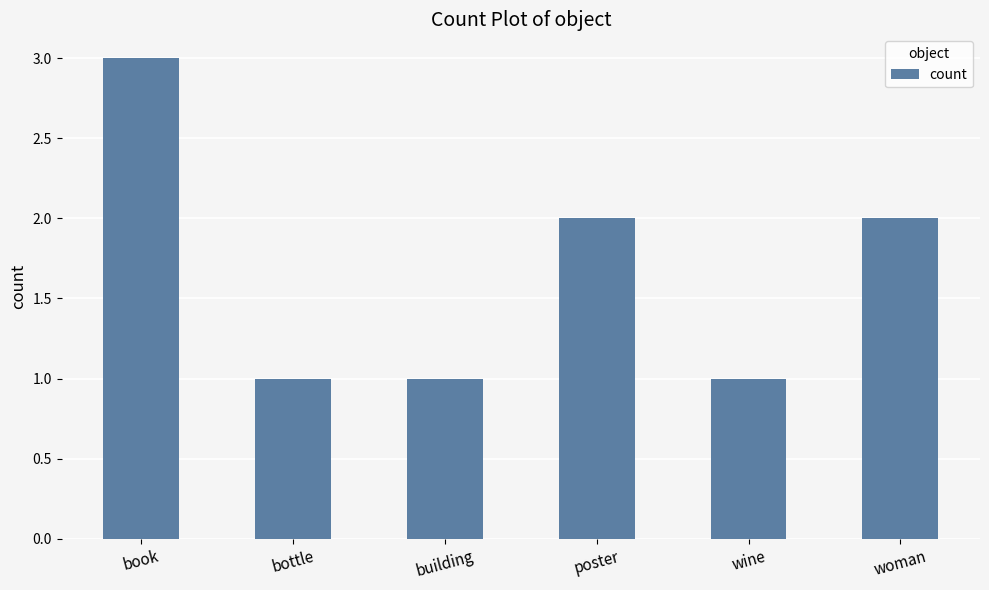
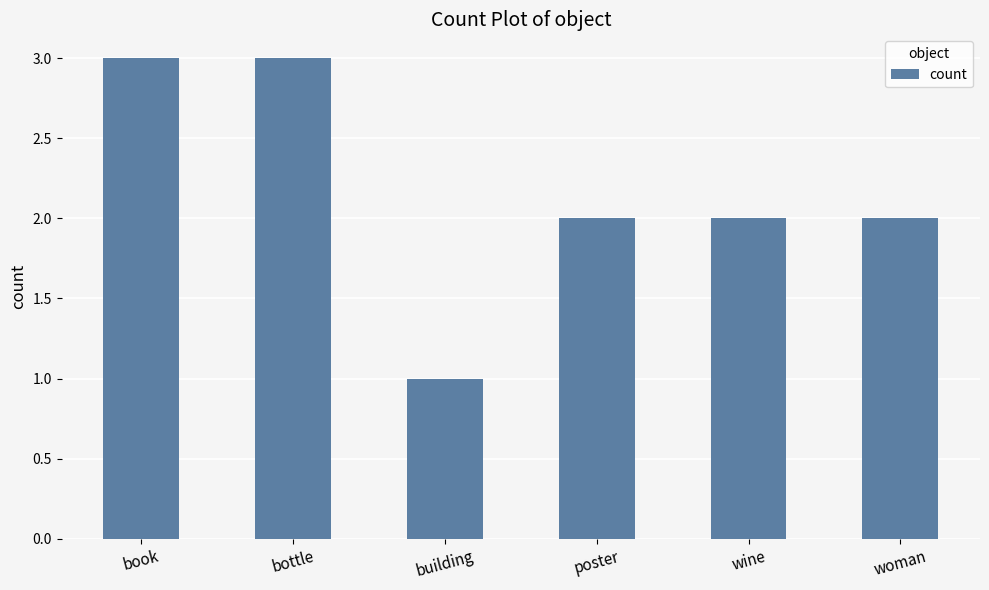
bottle: 1 -> 3
wine: 1 -> 2
